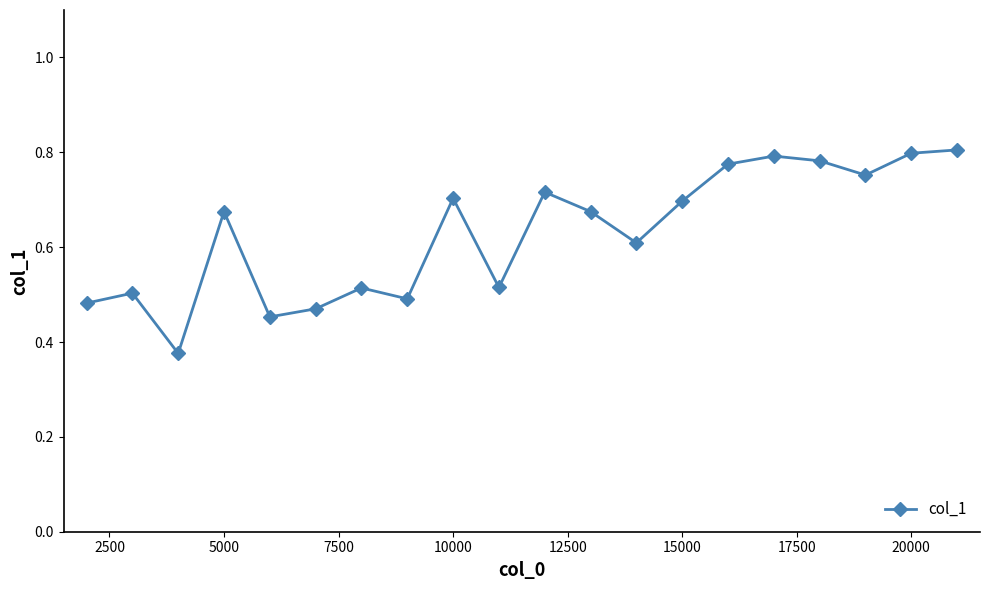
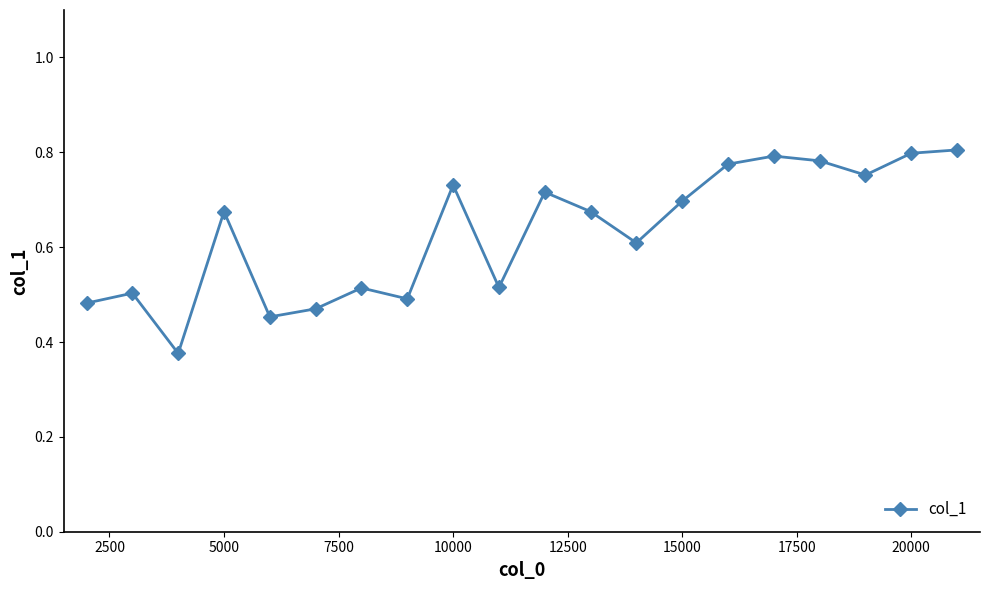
10000: 0.70 -> 0.73
